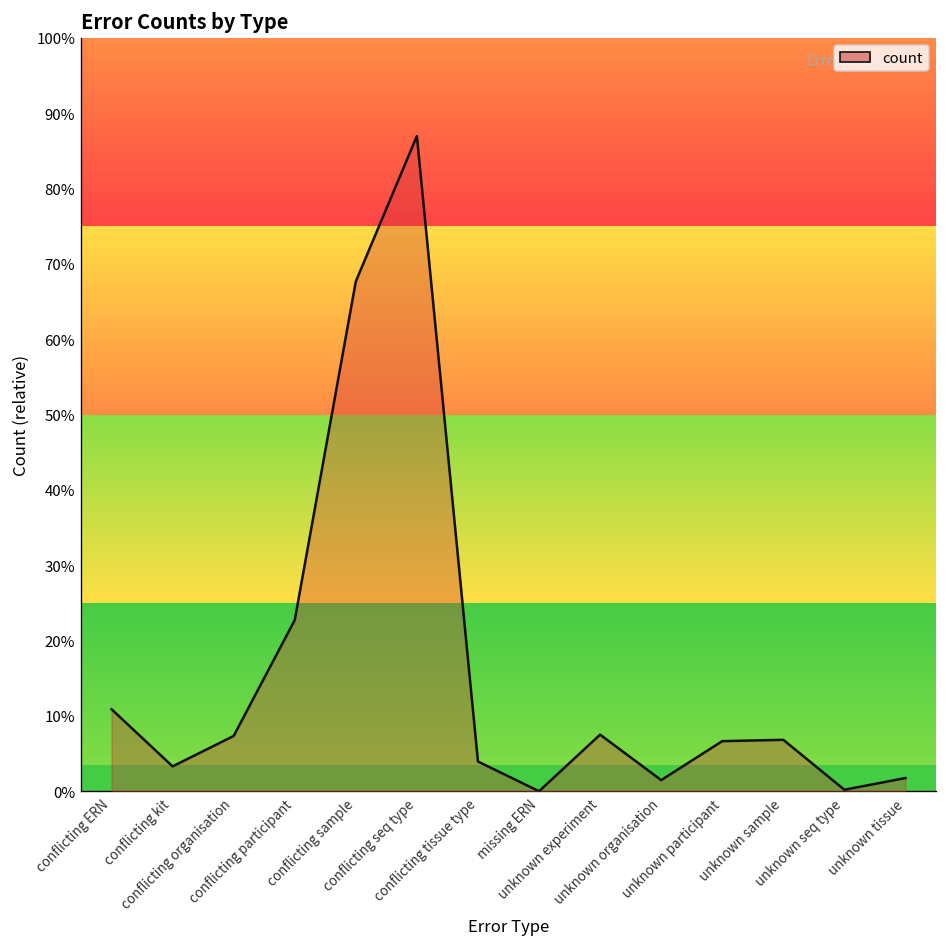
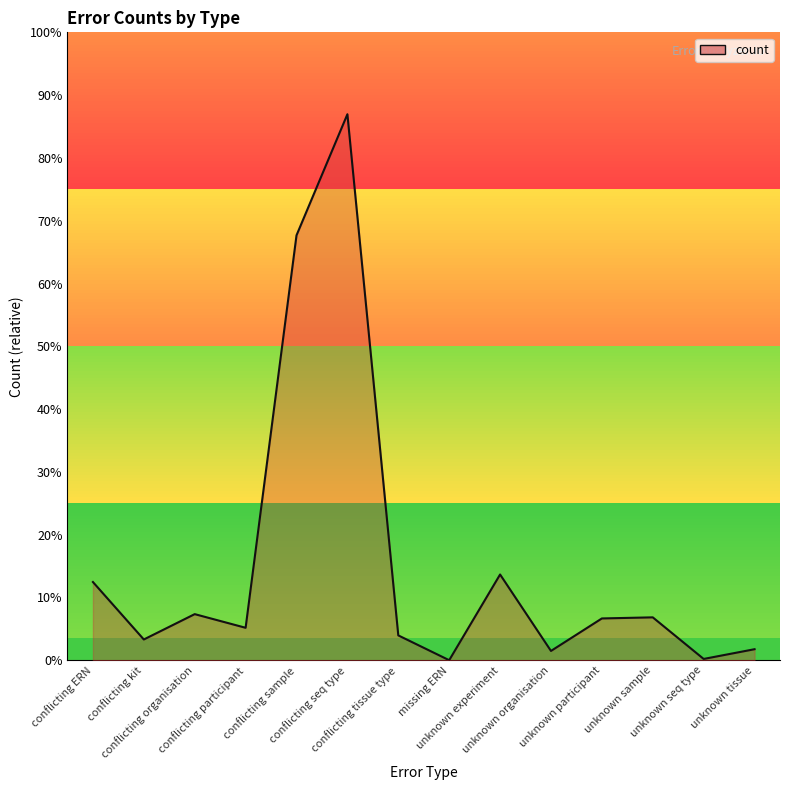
conflicting ERN: 11% -> 12%
conflicting participant: 23% -> 5%
unknown experiment: 8% -> 14%
